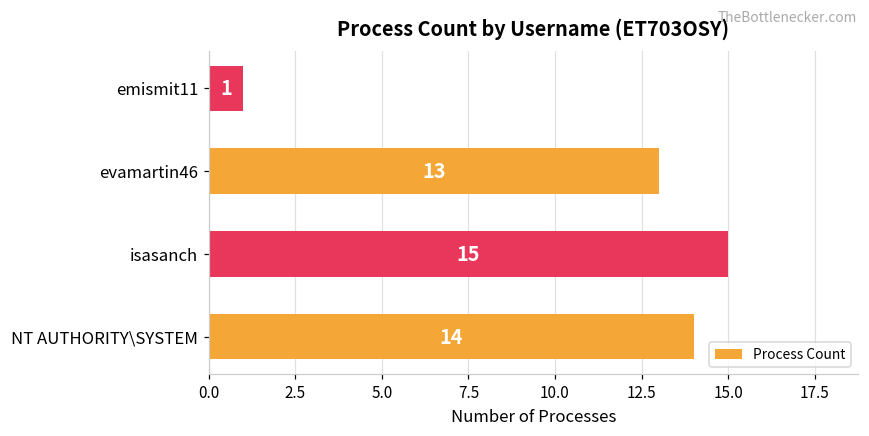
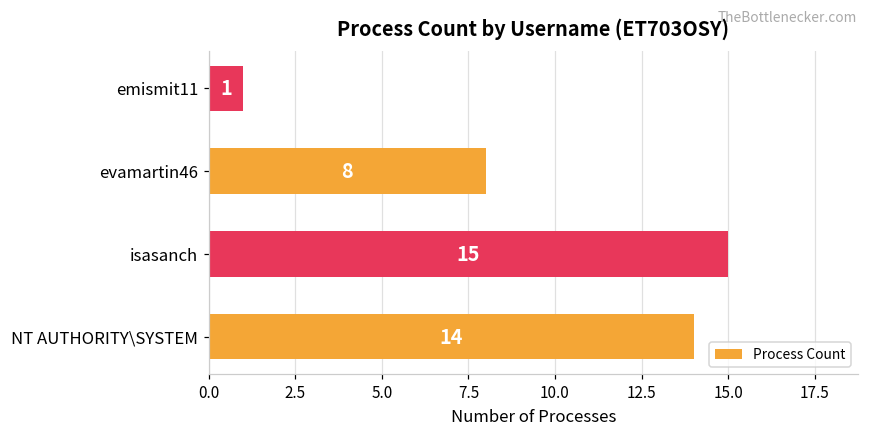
evamartin46: 13 -> 8
